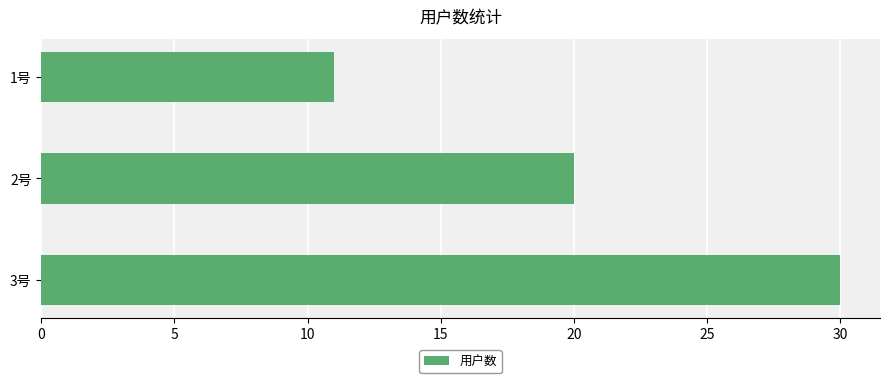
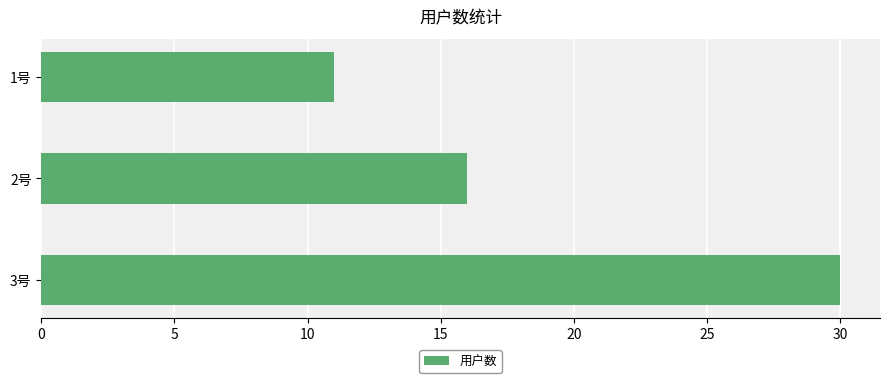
2号: 20 -> 16
